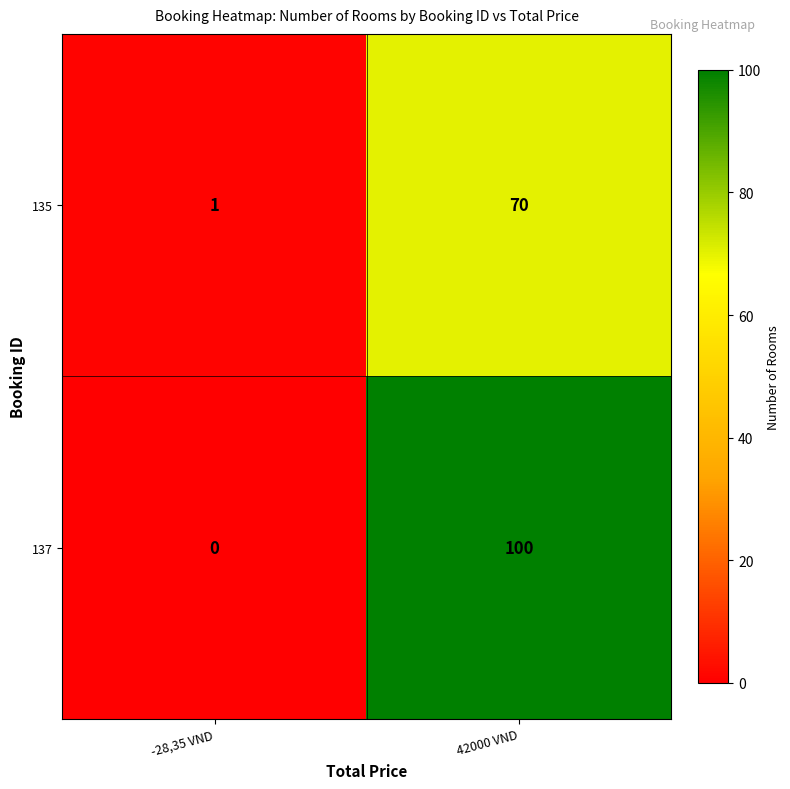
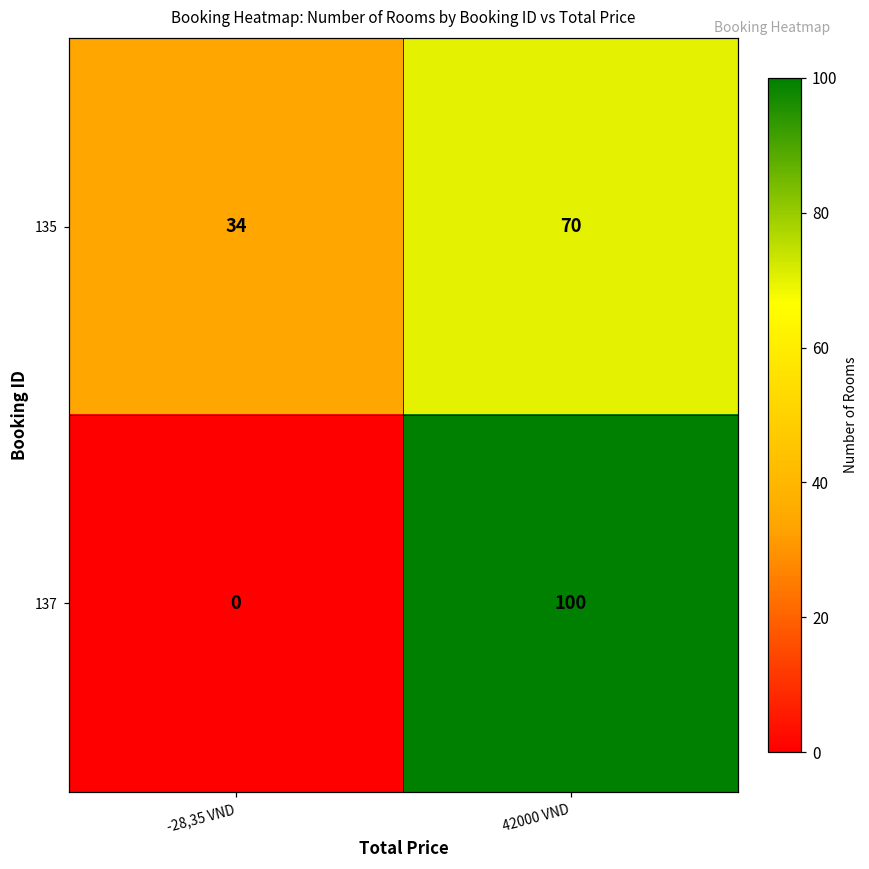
135, -28,35 VND: 1 -> 34
